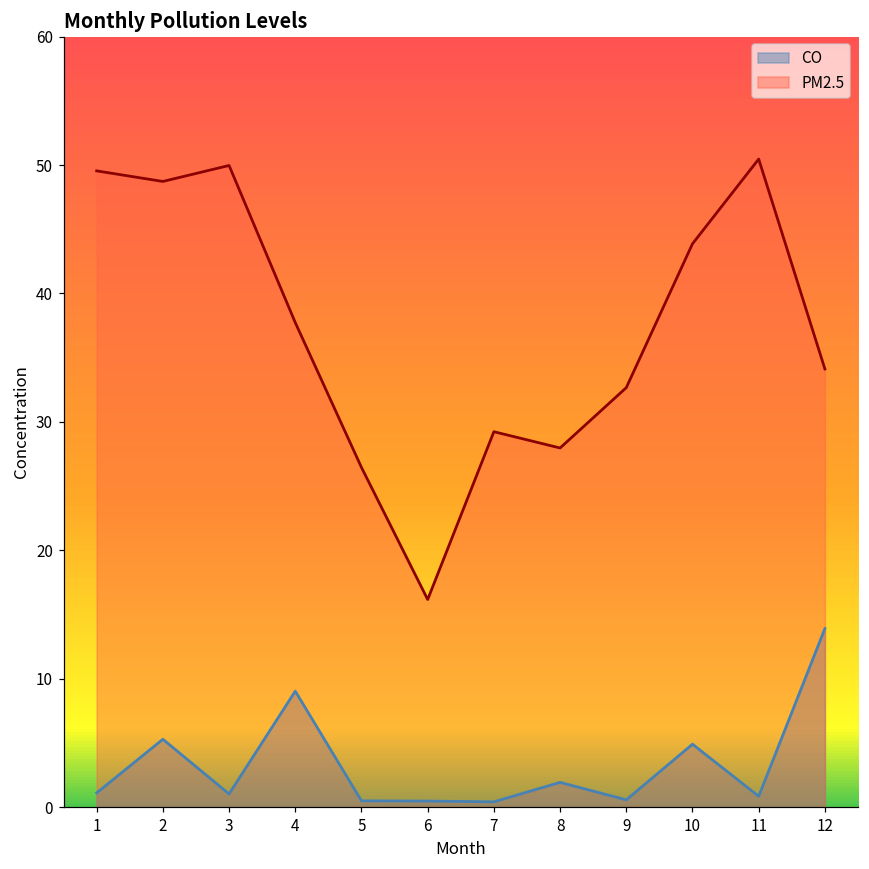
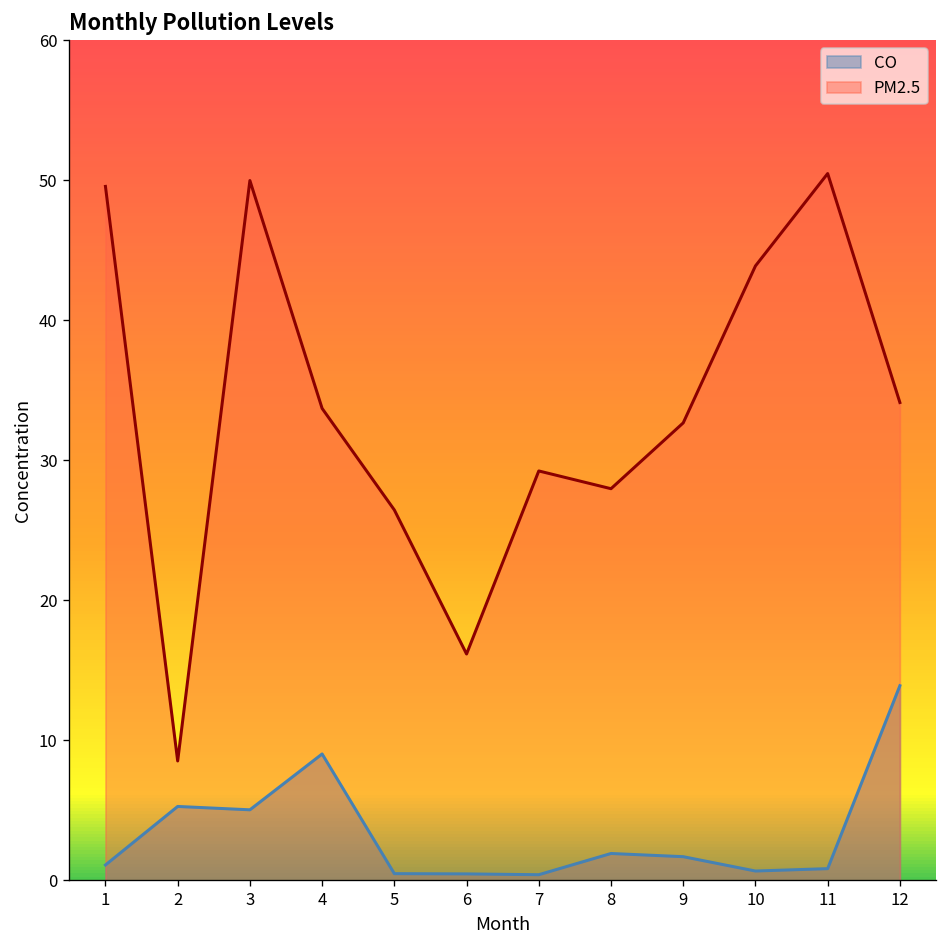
PM2.5, 2: 48.7 -> 8.5
CO, 3: 1.0 -> 5.0
PM2.5, 4: 37.7 -> 33.7
CO, 9: 0.6 -> 1.7
CO, 10: 4.9 -> 0.7
